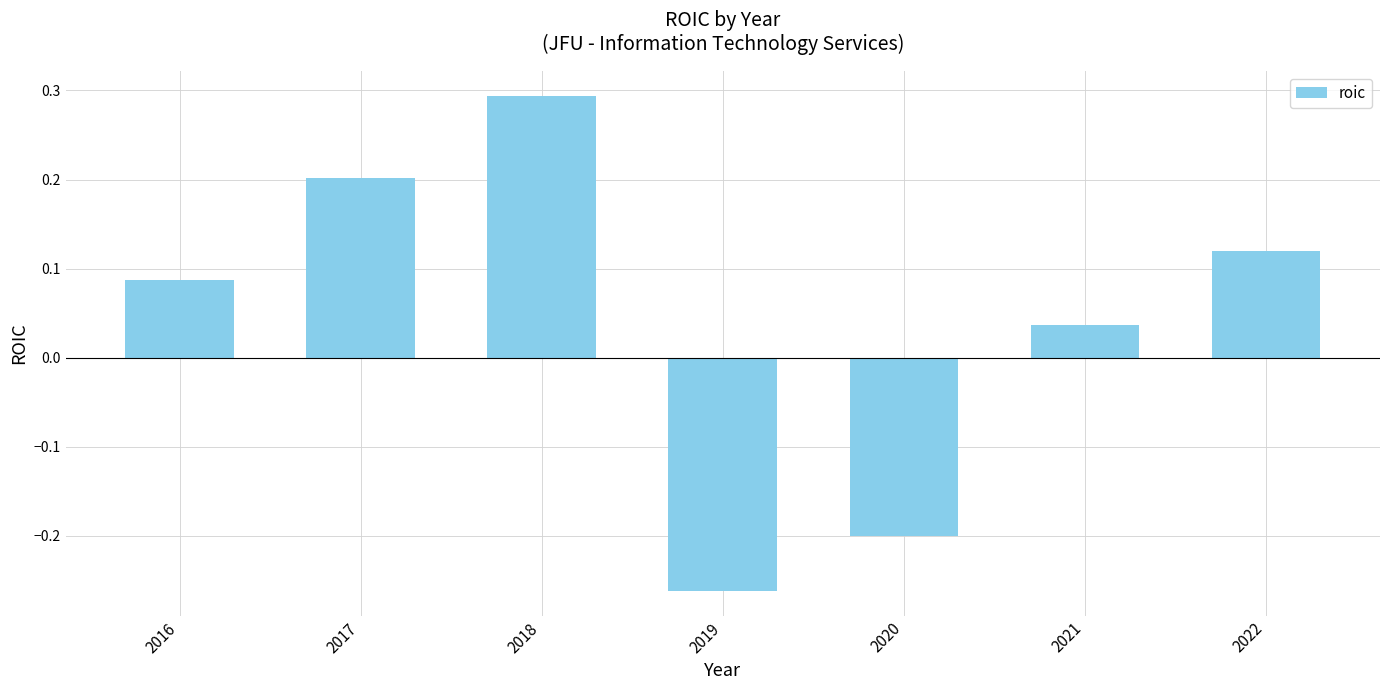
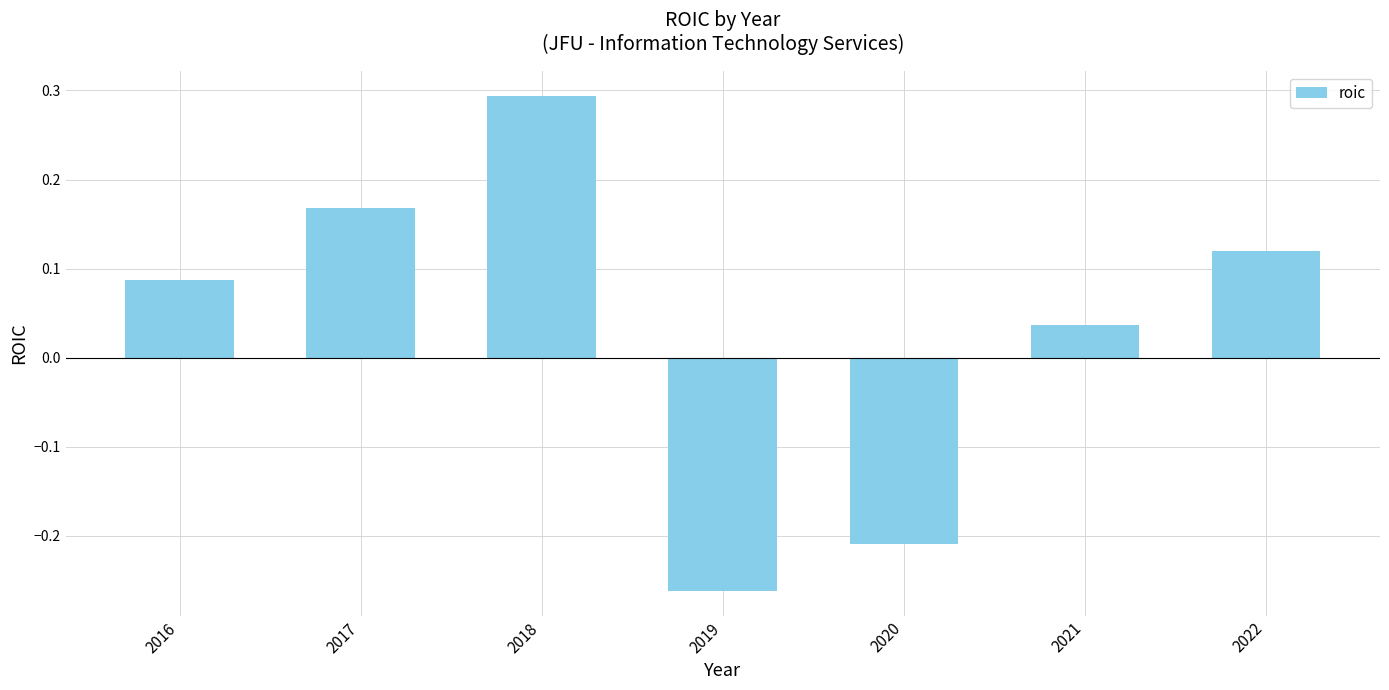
2017: 0.20 -> 0.17
2020: -0.20 -> -0.21
